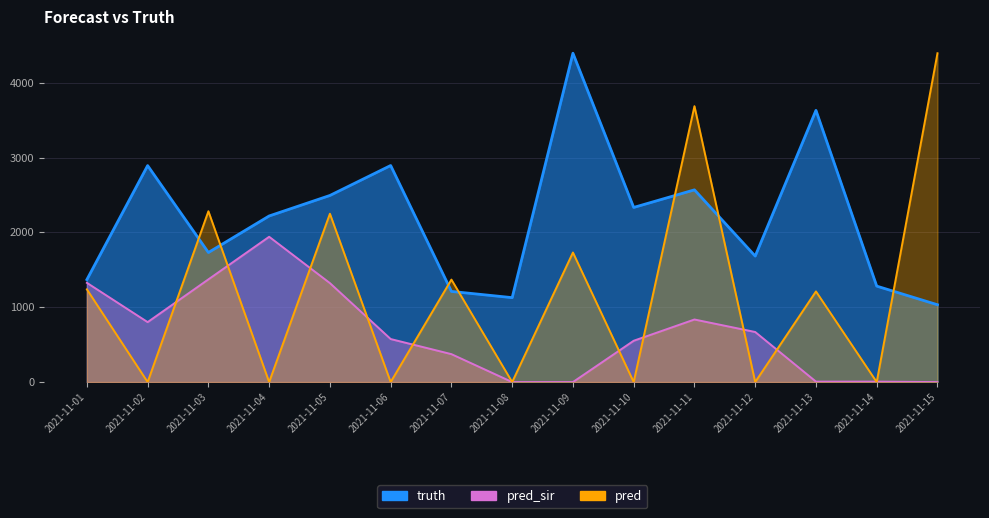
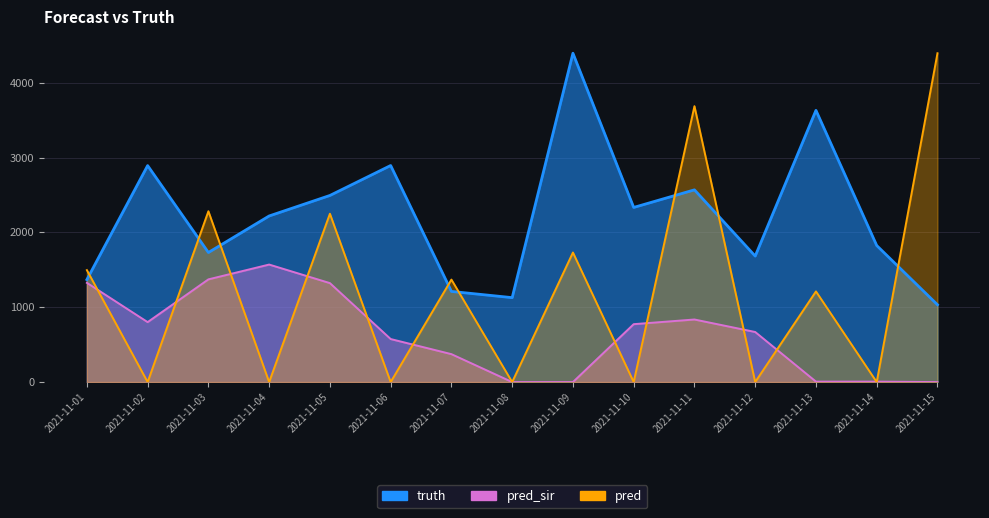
pred, 2021-11-01: 1200 -> 1500
pred_sir, 2021-11-04: 1900 -> 1600
pred_sir, 2021-11-10: 600 -> 800
truth, 2021-11-14: 1300 -> 1800
